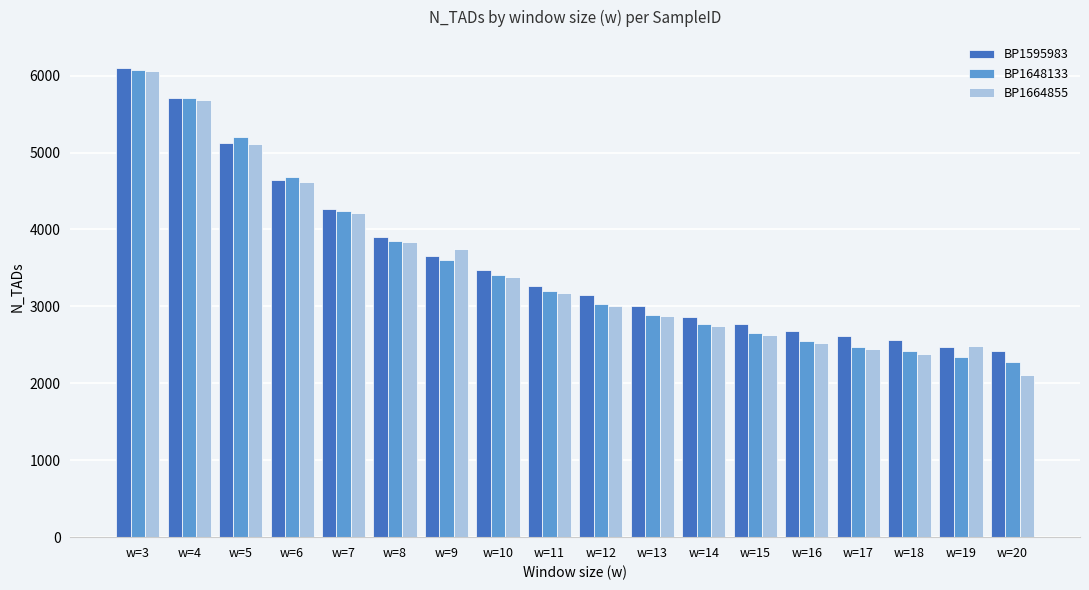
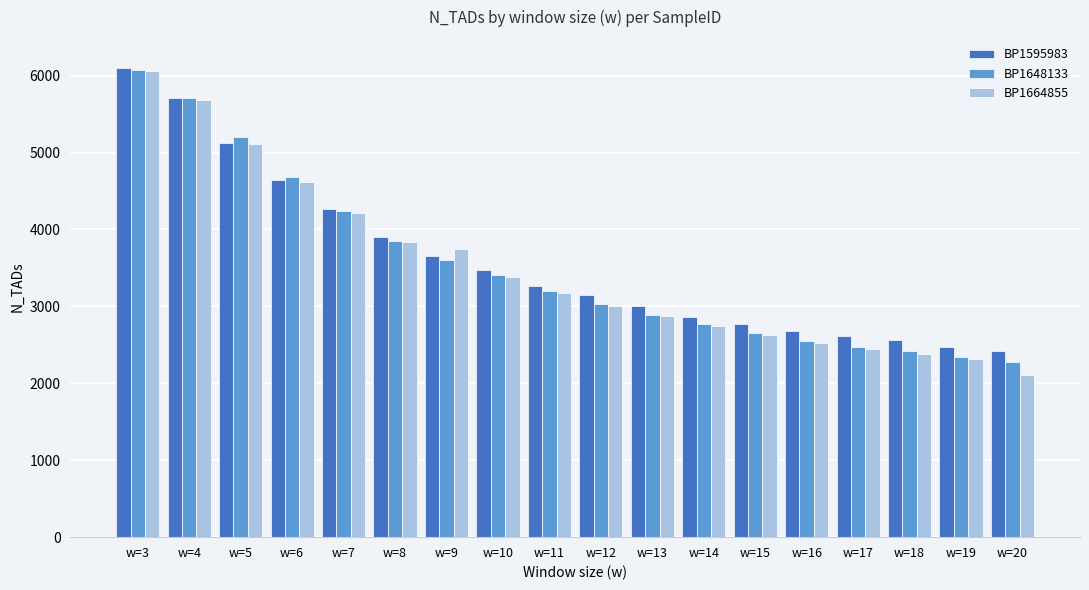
BP1664855, w=19: 2500 -> 2300
